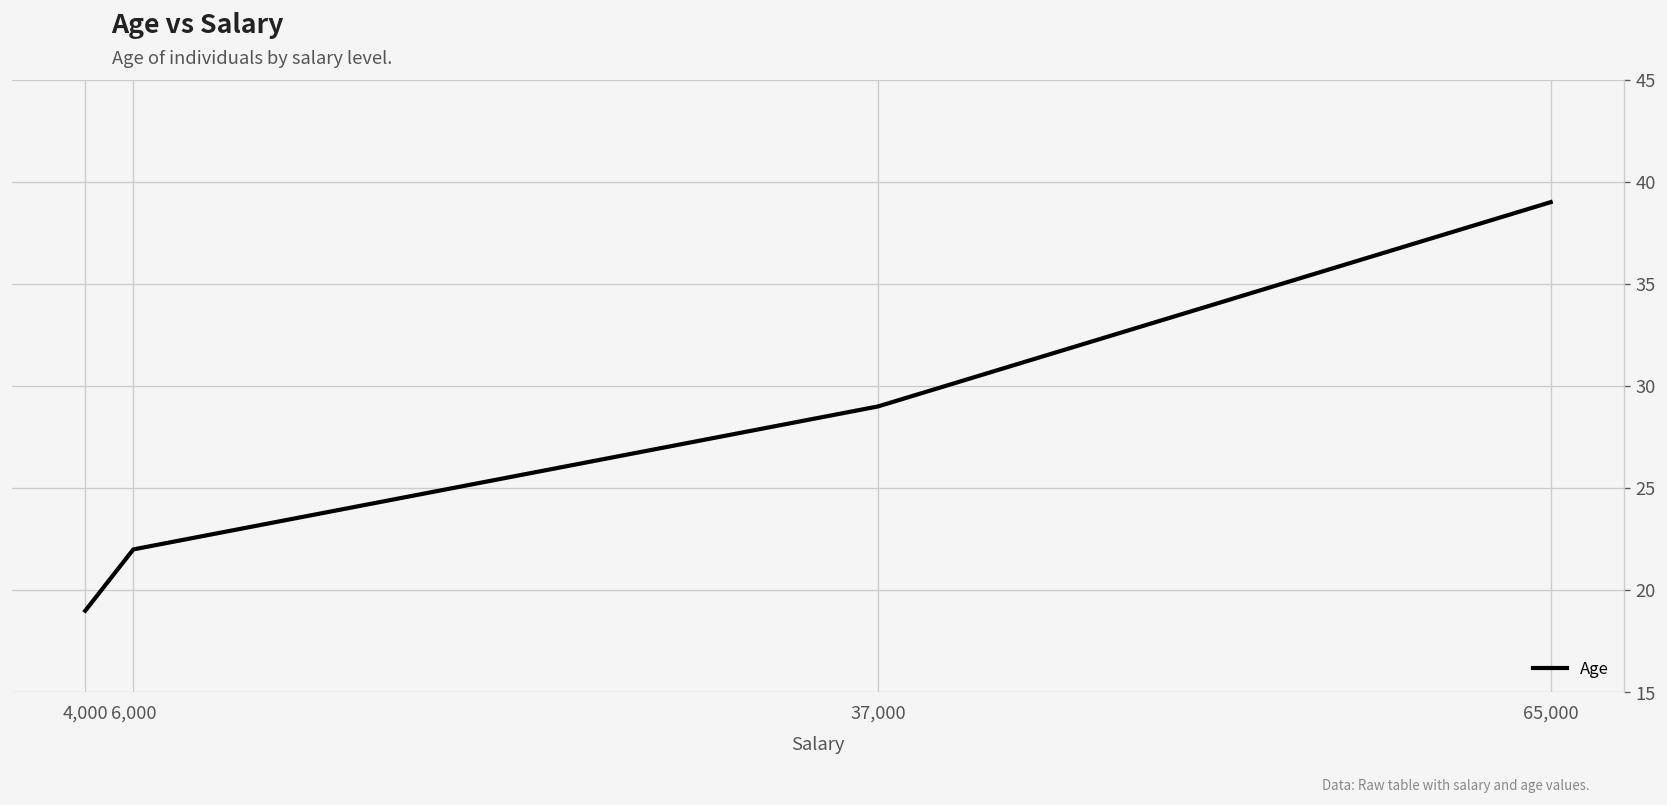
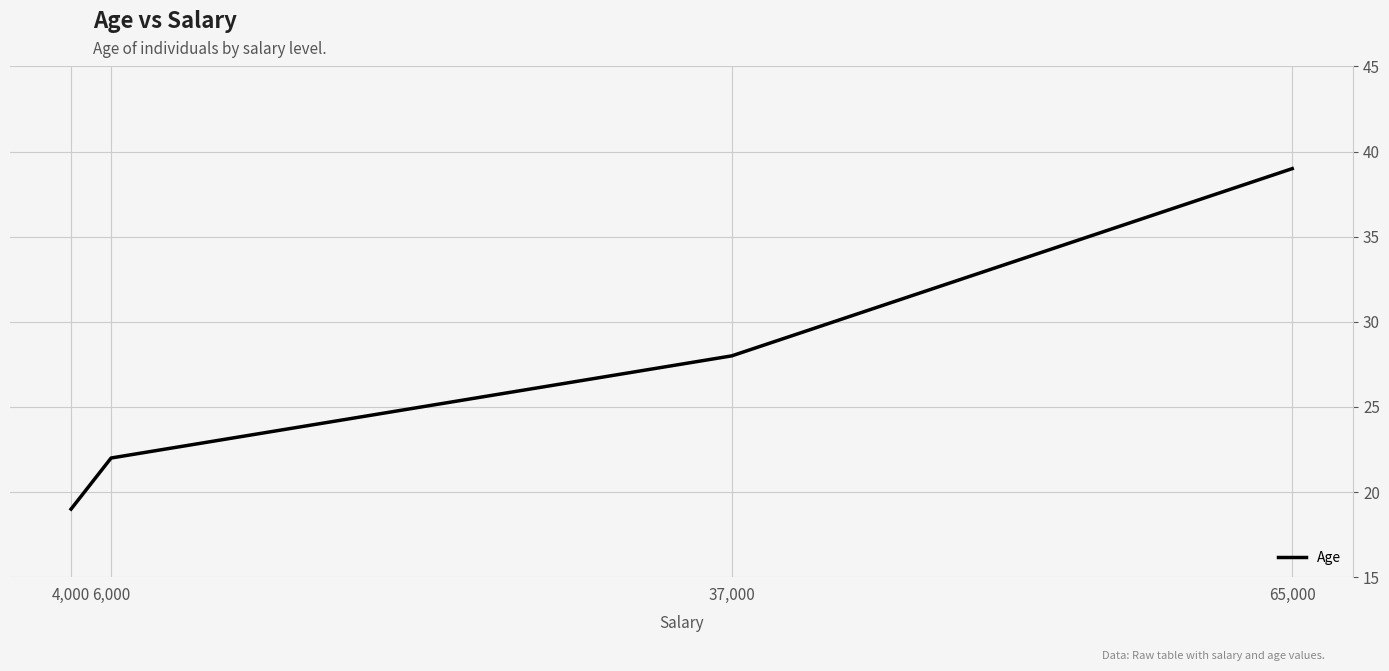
37,000: 29 -> 28
